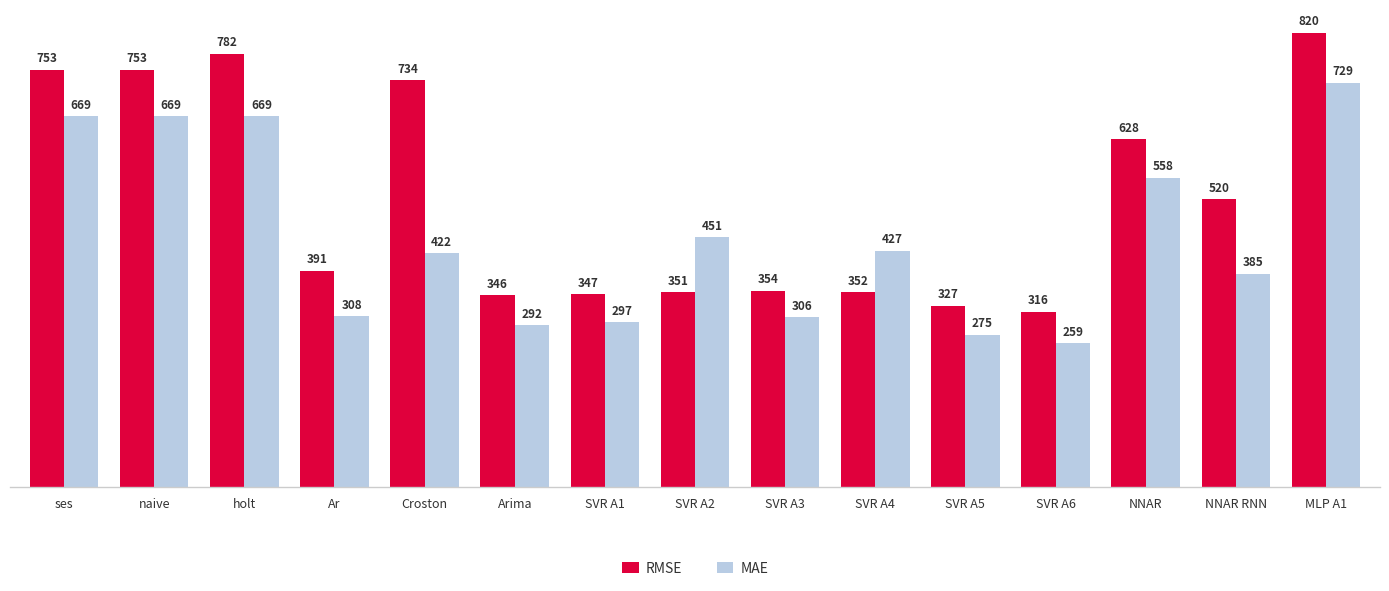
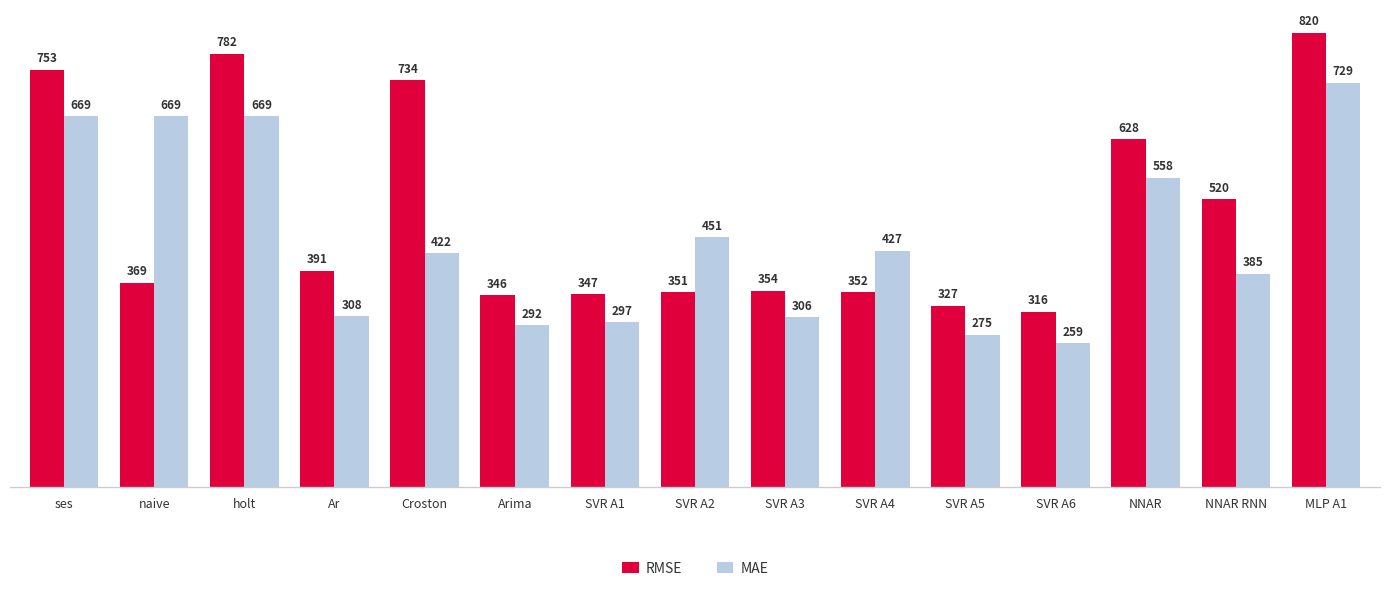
RMSE, naive: 753 -> 369
